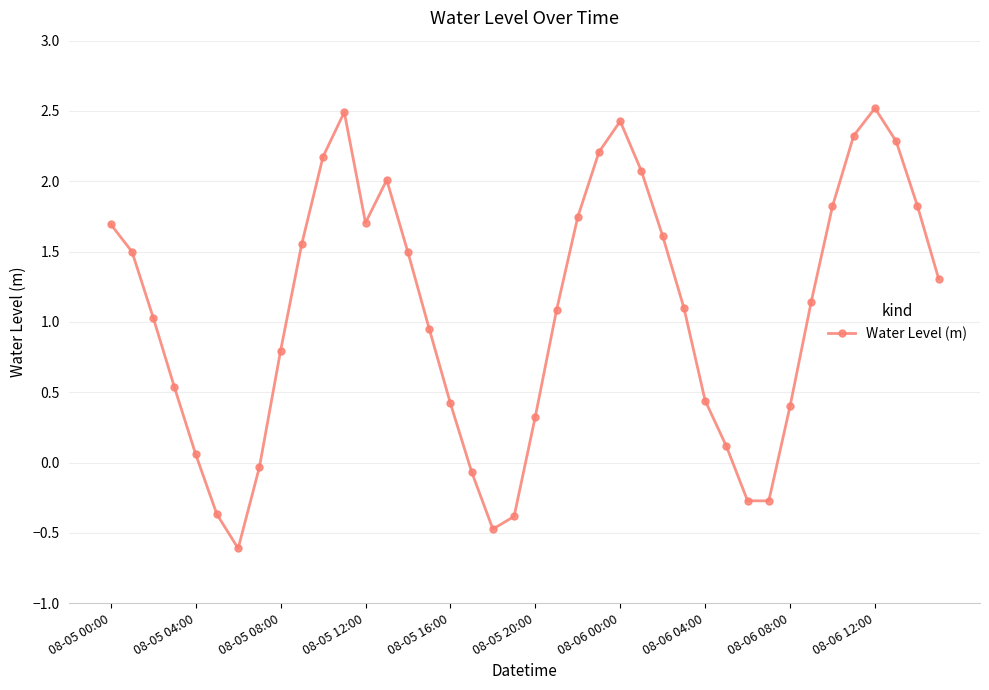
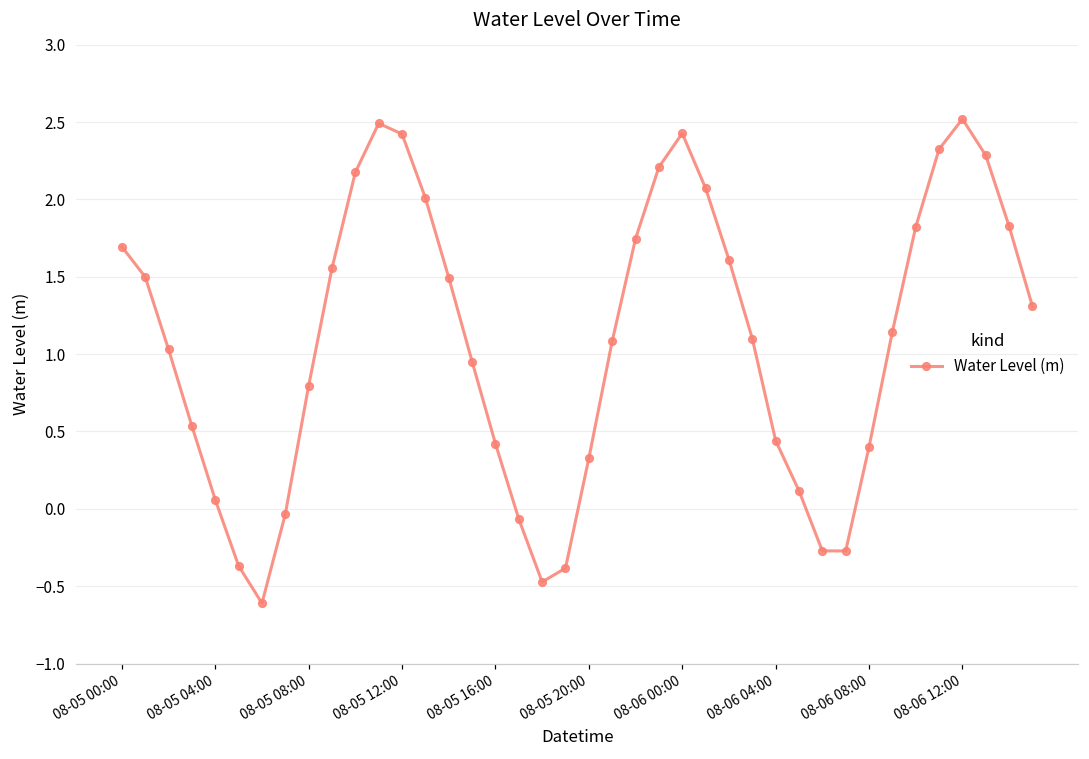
08-05 12:00: 1.71 -> 2.42
